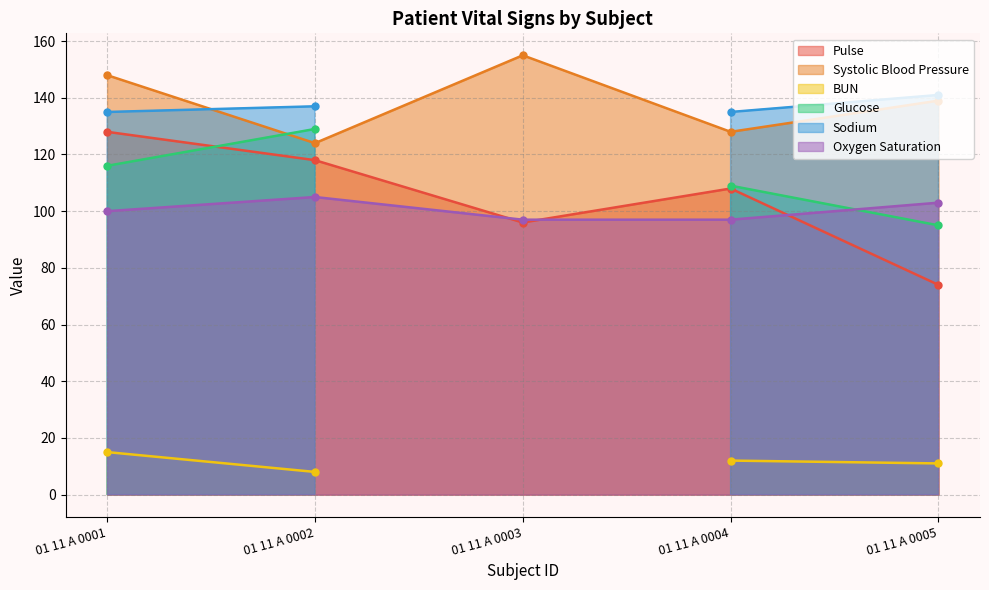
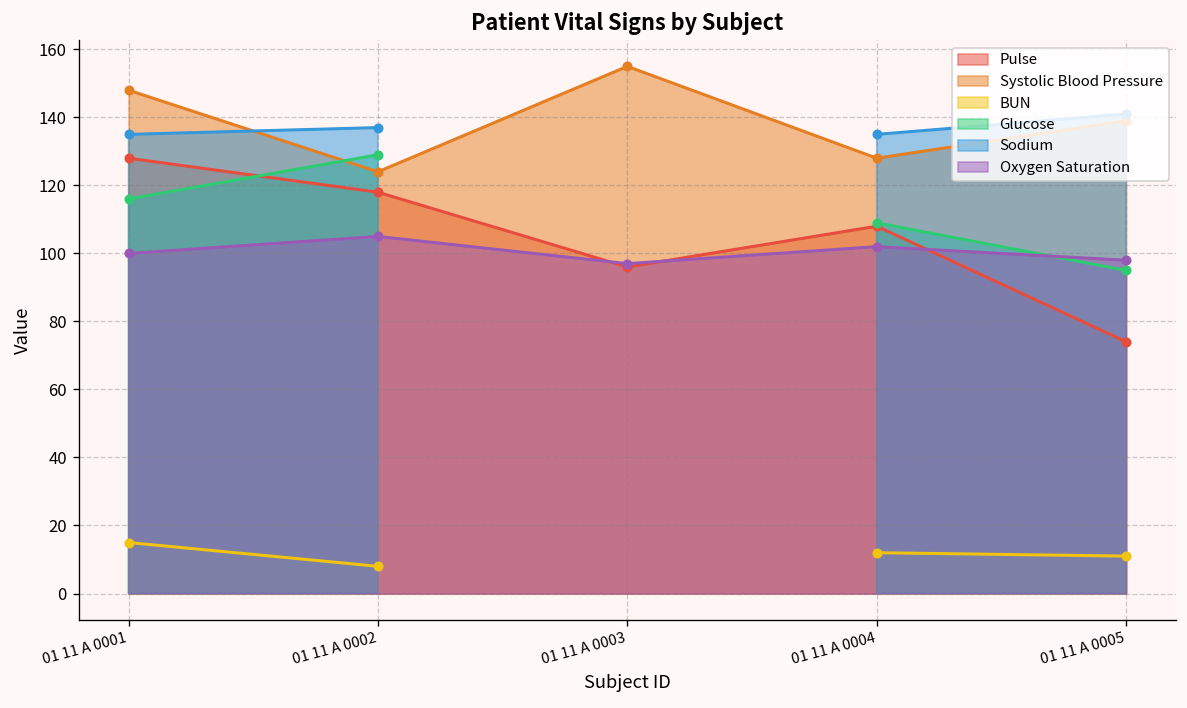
Oxygen Saturation, 01 11 A 0004: 97 -> 102
Oxygen Saturation, 01 11 A 0005: 103 -> 98
